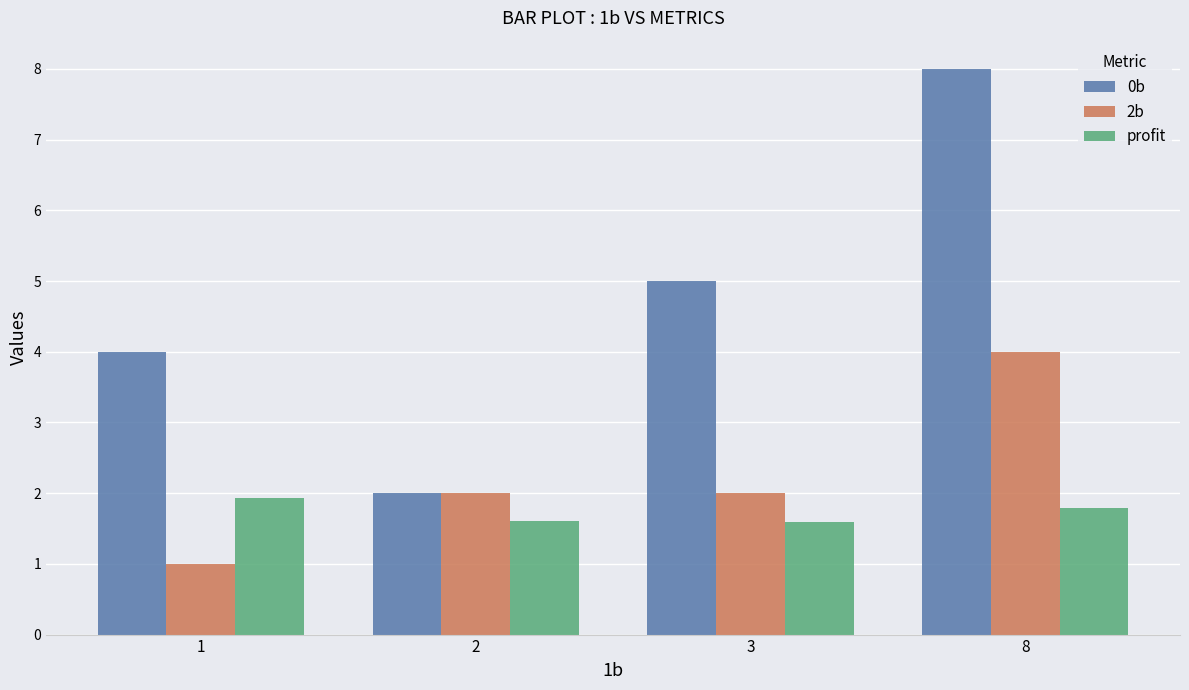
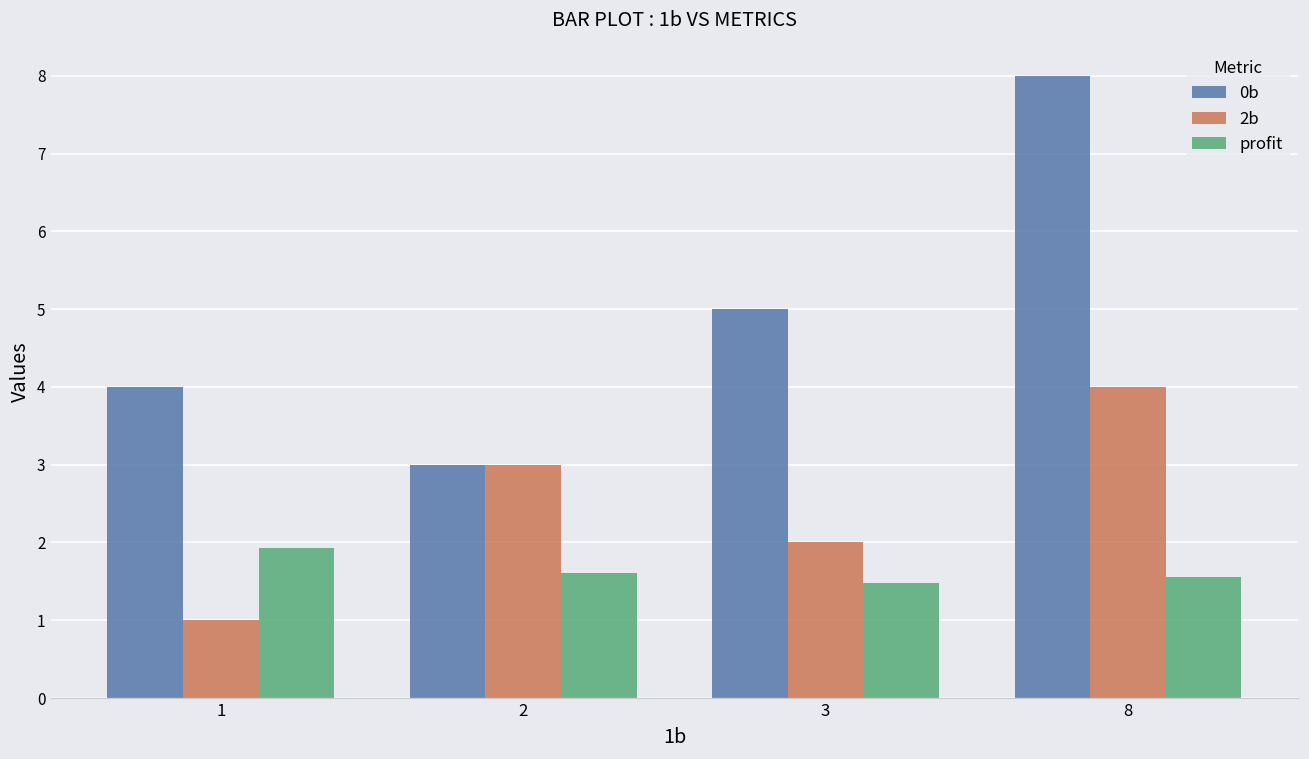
0b, 2: 2 -> 3
2b, 2: 2 -> 3
profit, 3: 1.6 -> 1.5
profit, 8: 1.8 -> 1.6
